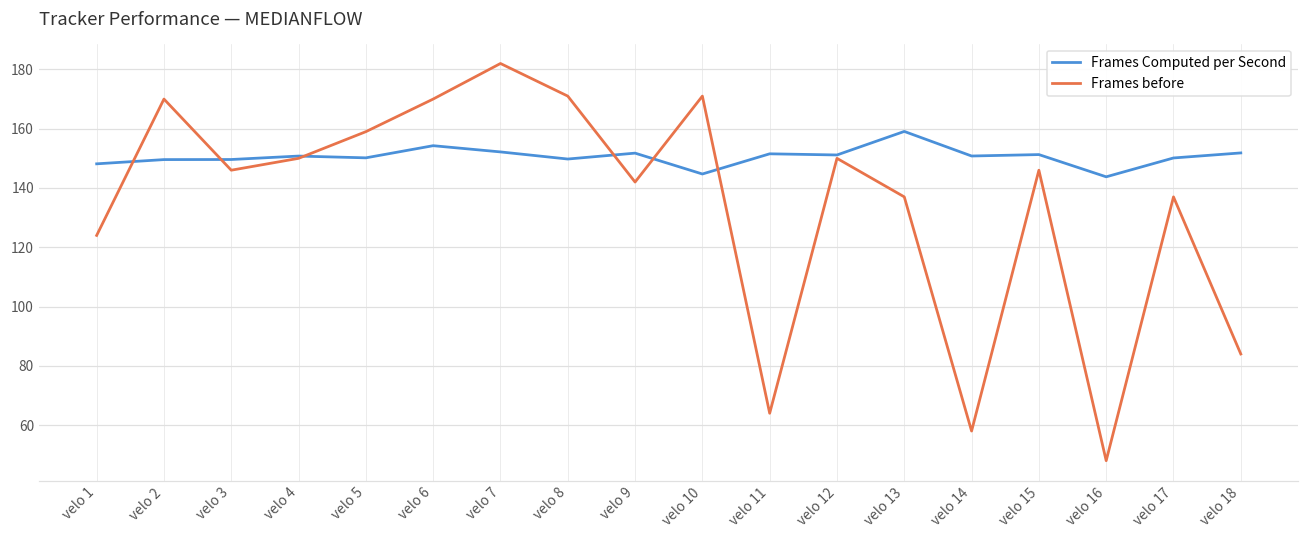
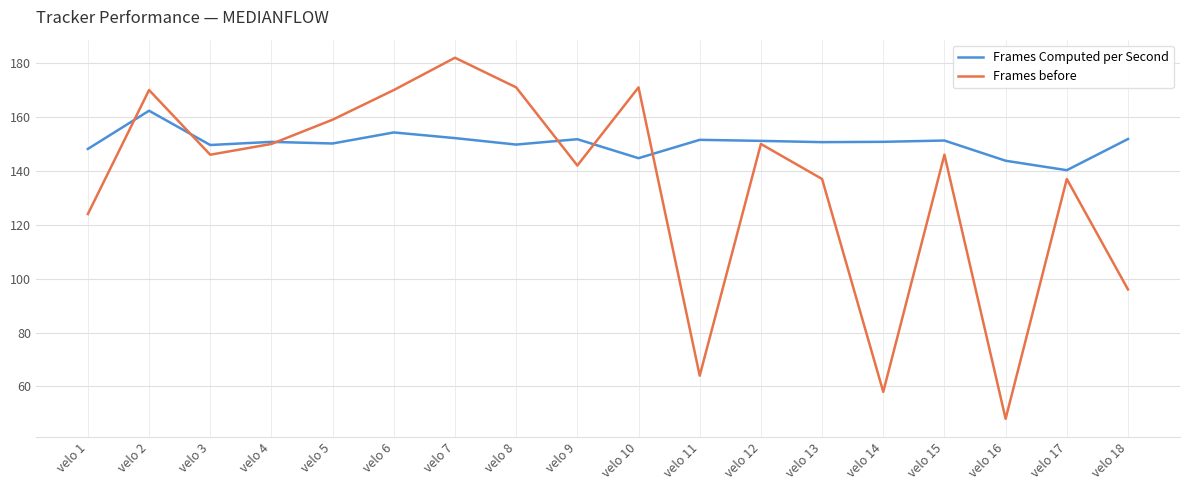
Frames Computed per Second, velo 2: 150 -> 162
Frames Computed per Second, velo 13: 159 -> 151
Frames Computed per Second, velo 17: 150 -> 140
Frames before, velo 18: 84 -> 96
